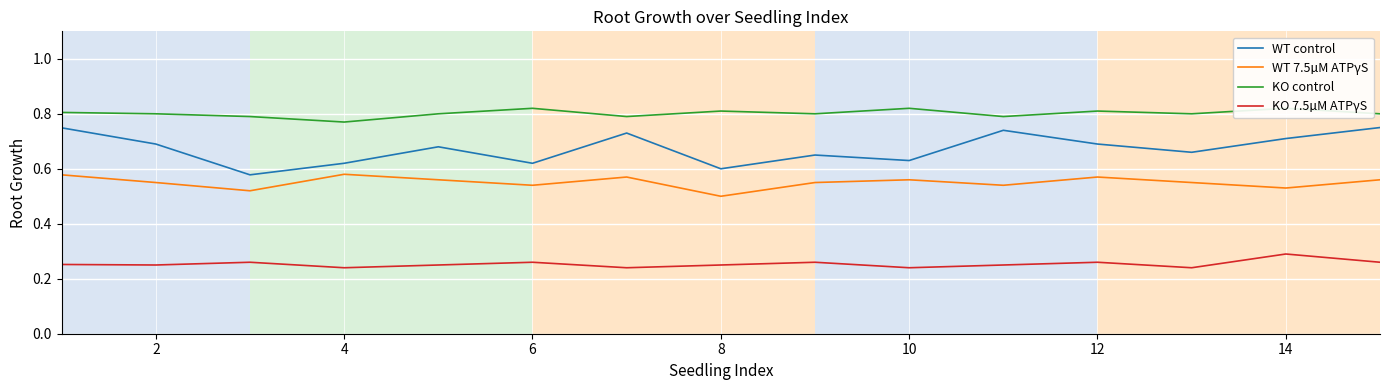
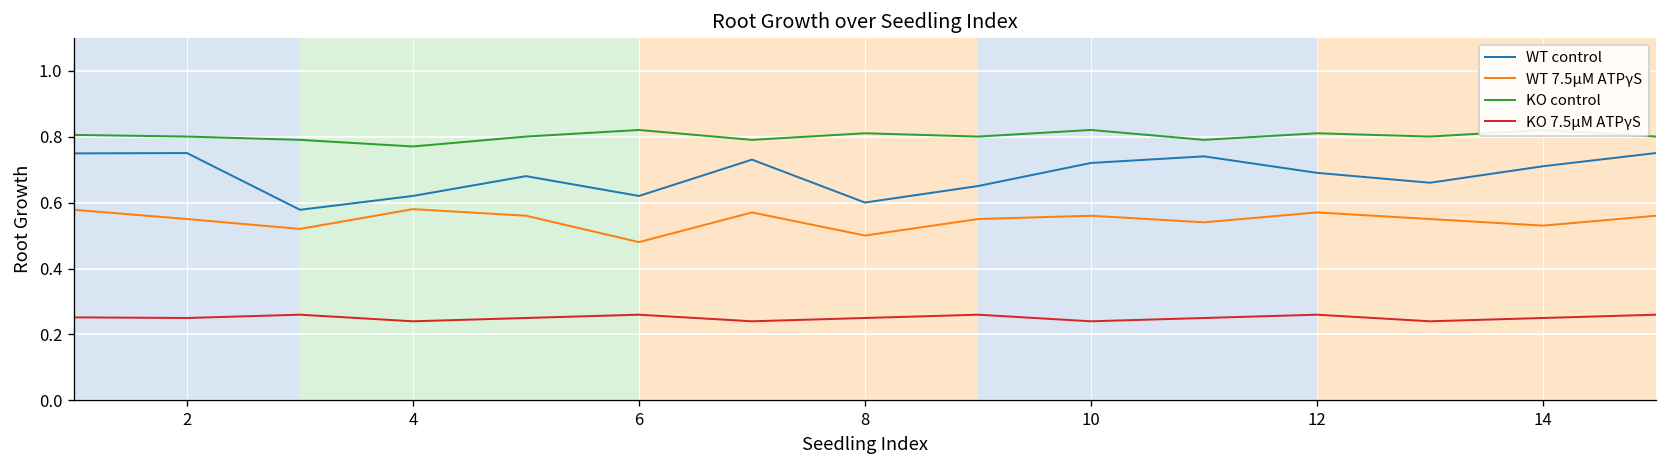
WT control, 2: 0.69 -> 0.75
WT 7.5µM ATPγS, 6: 0.54 -> 0.48
WT control, 10: 0.63 -> 0.72
KO 7.5µM ATPγS, 14: 0.29 -> 0.25
